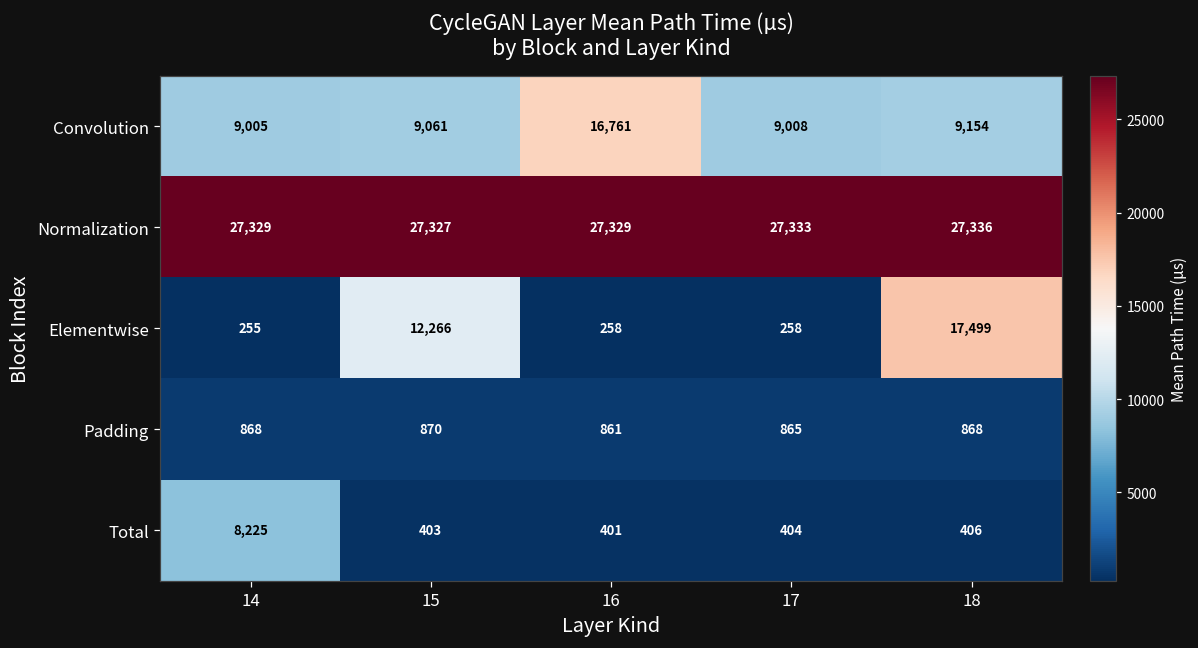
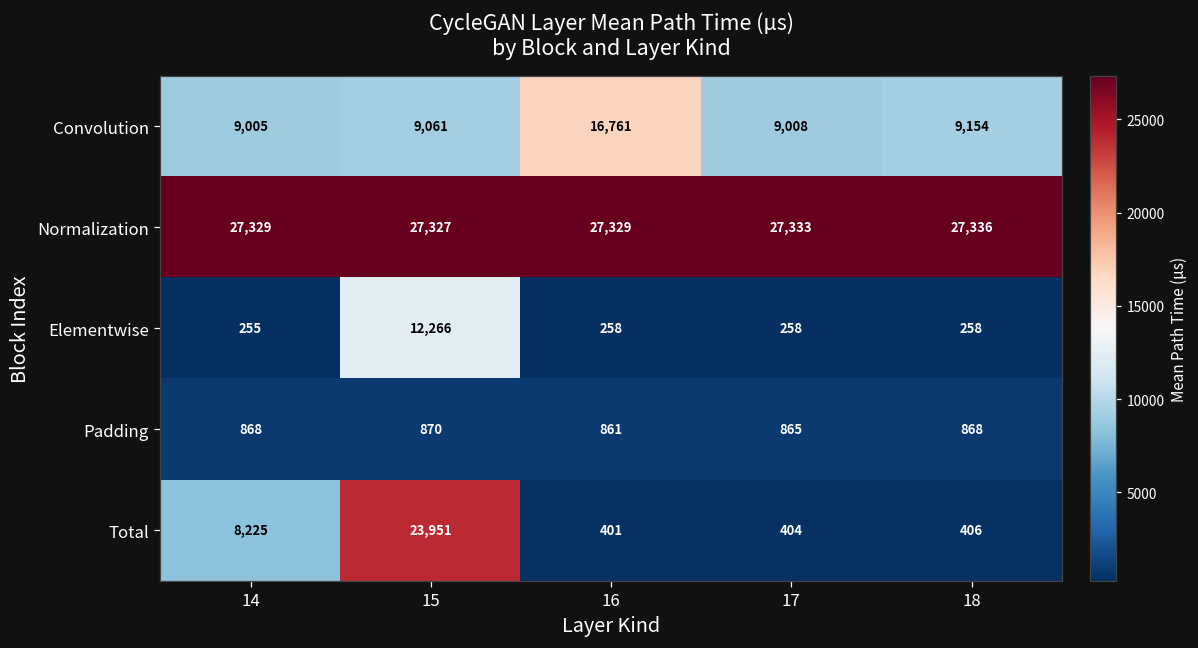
Elementwise, 18: 17,499 -> 258
Total, 15: 403 -> 23,951
